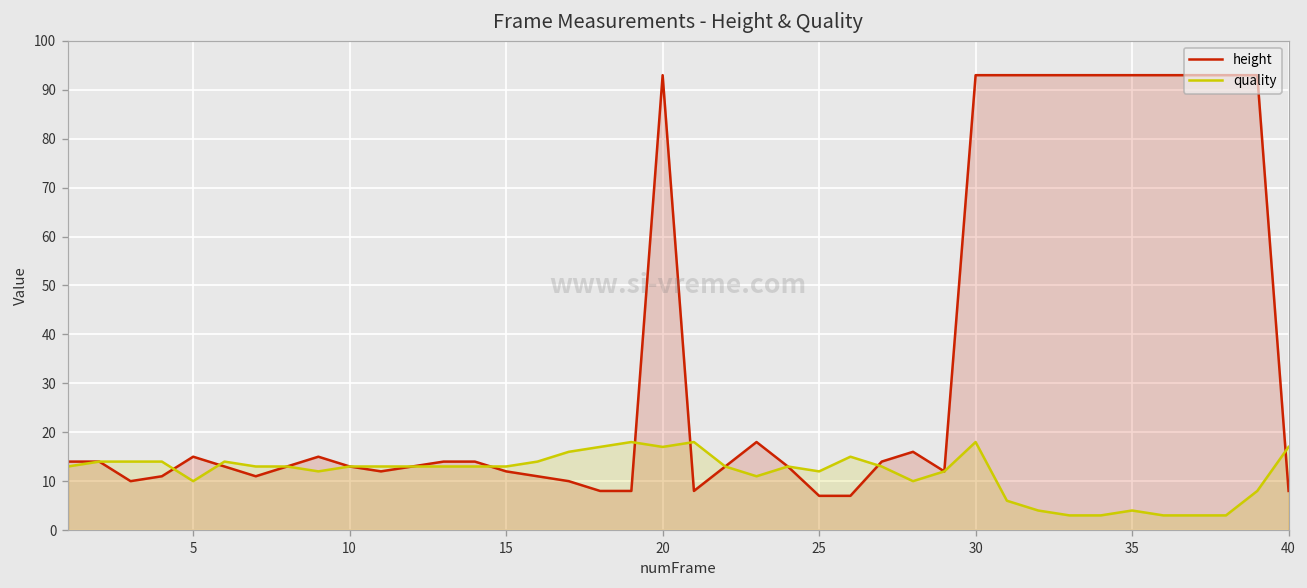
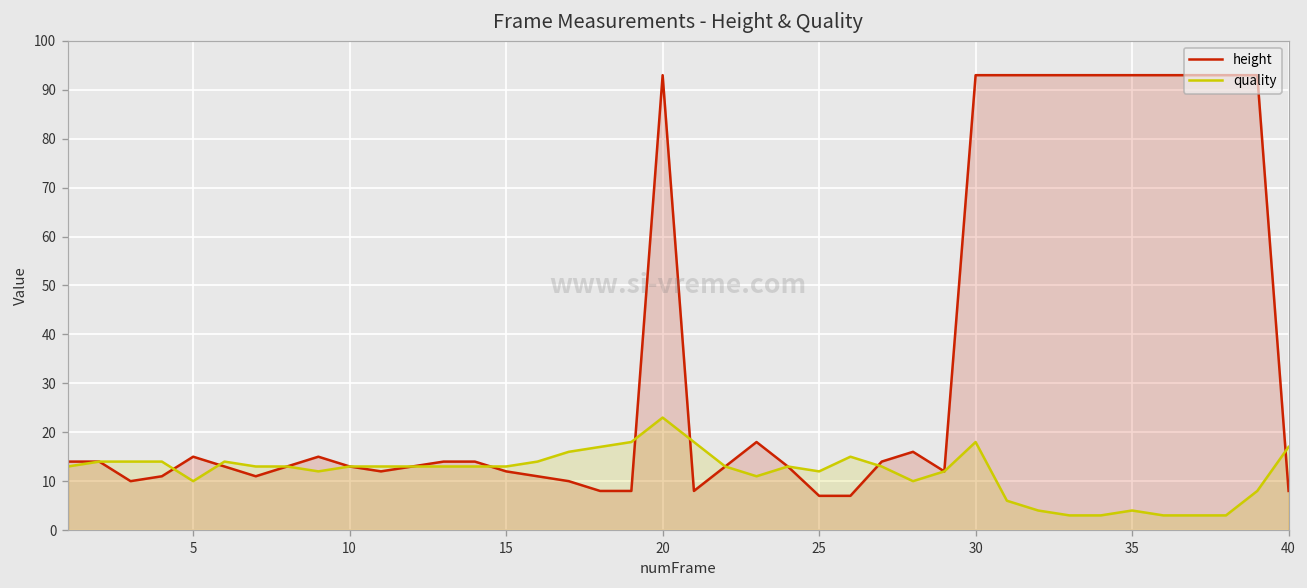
quality, 20: 17 -> 23
